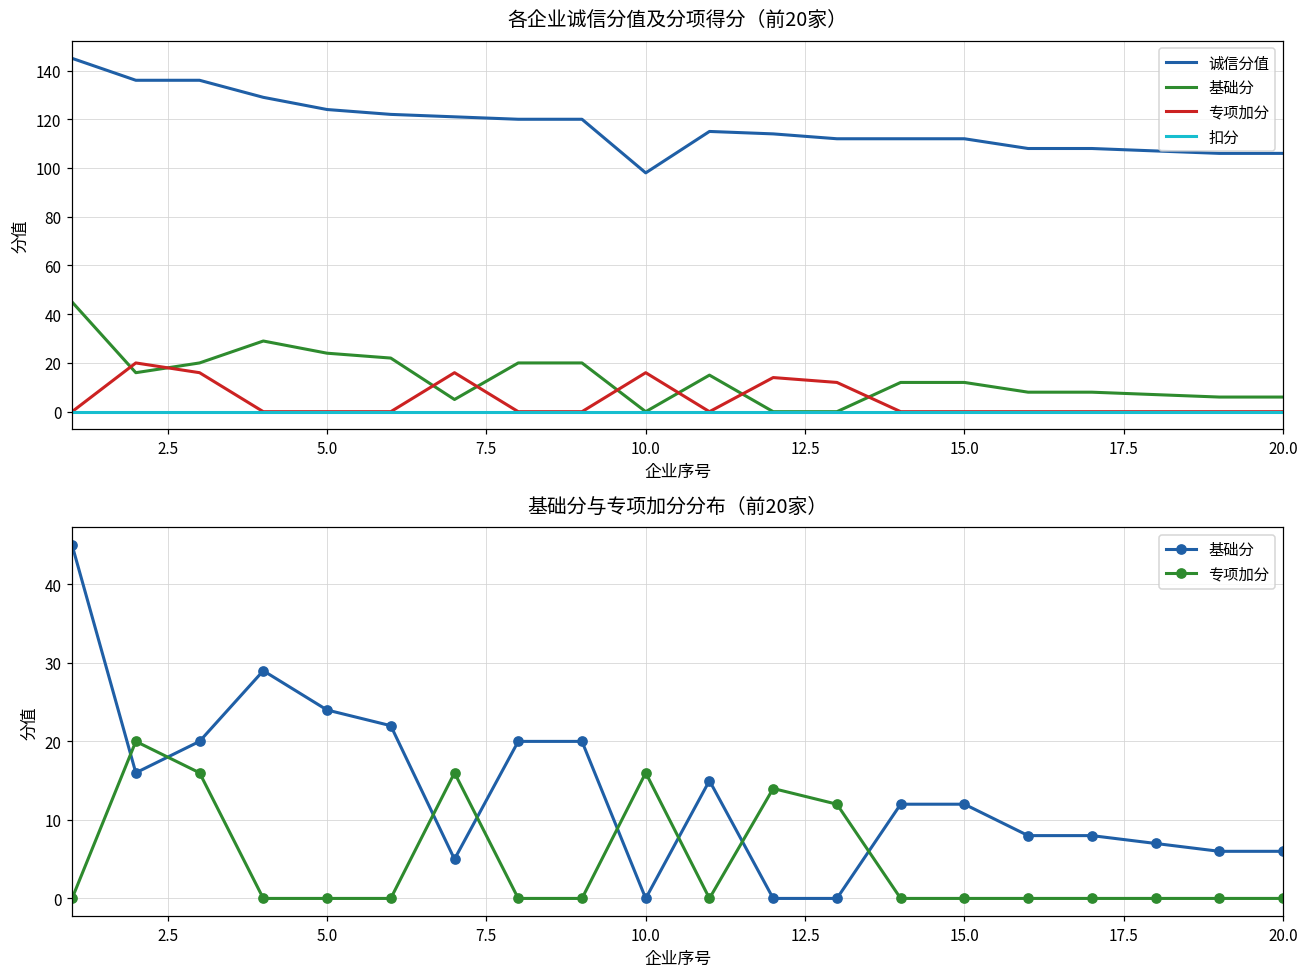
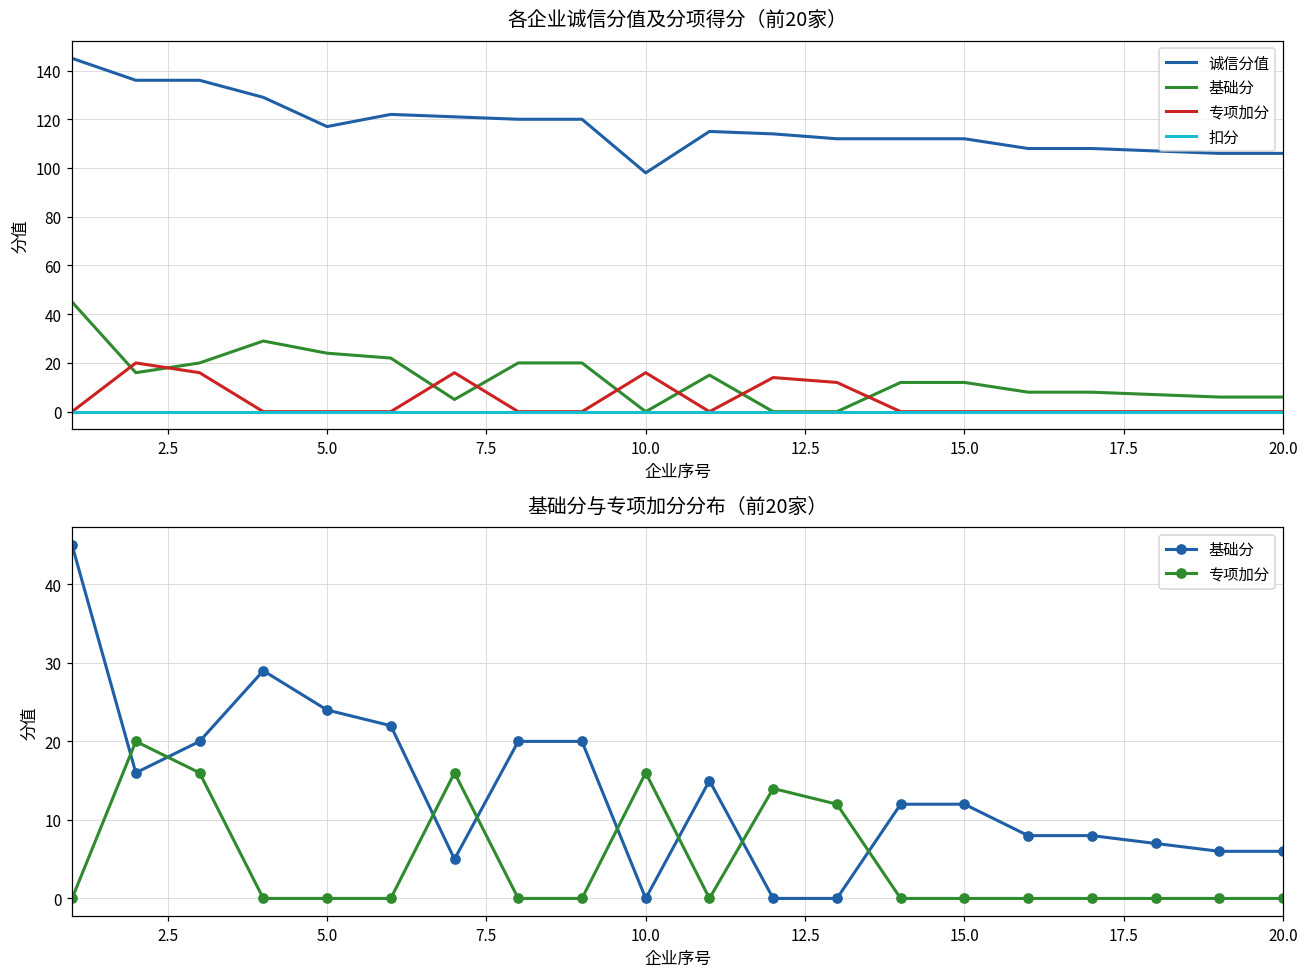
各企业诚信分值及分项得分（前20家）, 诚信分值, 5.0: 124 -> 117
